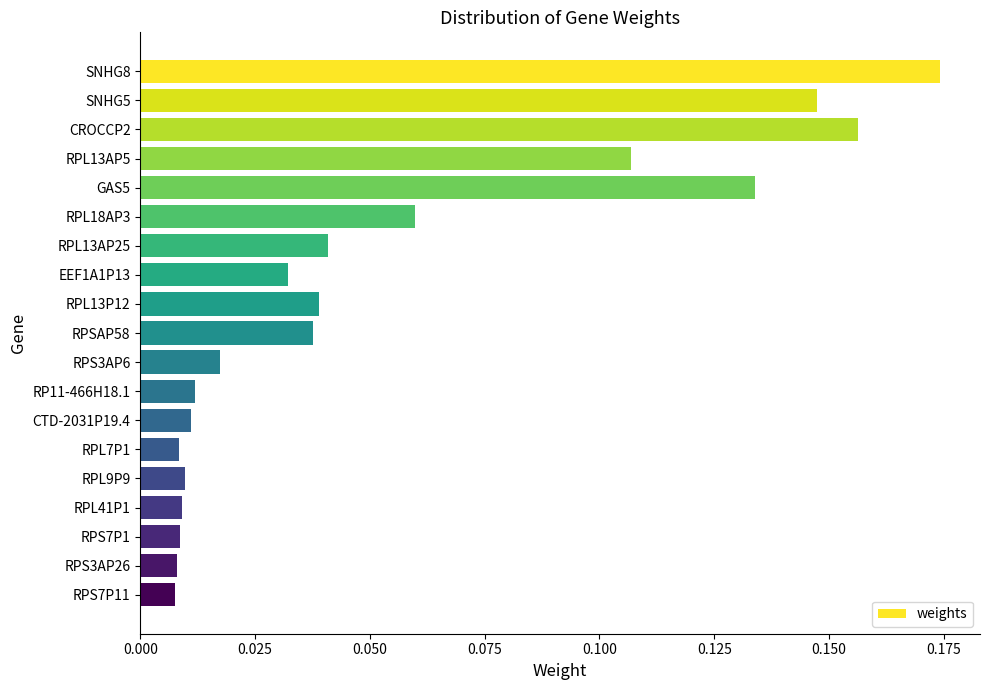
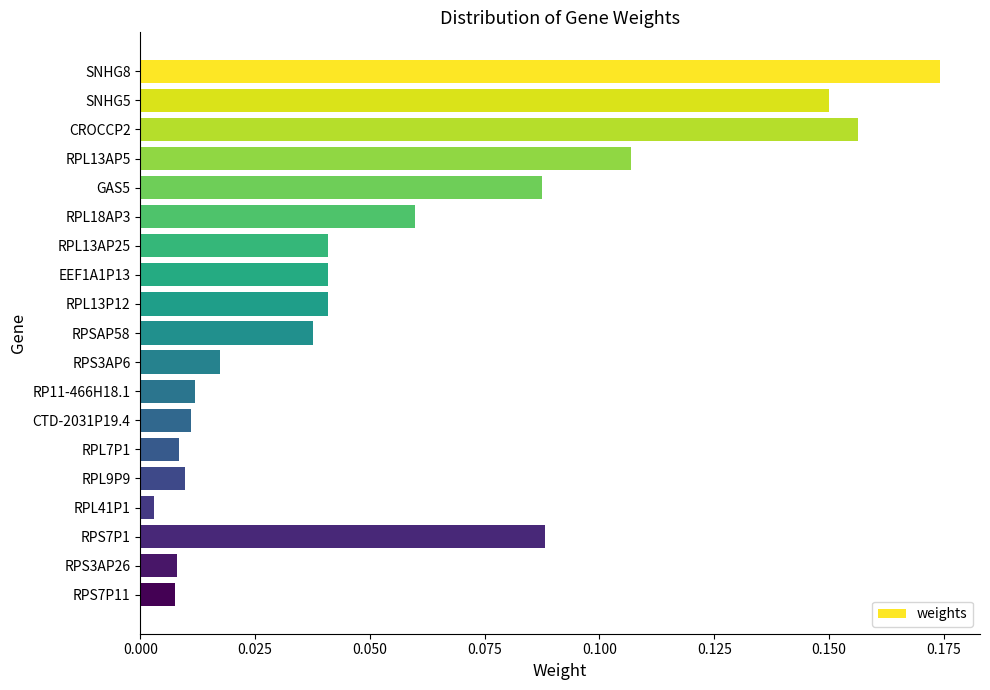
SNHG5: 0.147 -> 0.150
GAS5: 0.134 -> 0.087
EEF1A1P13: 0.032 -> 0.041
RPL13P12: 0.039 -> 0.041
RPL41P1: 0.009 -> 0.003
RPS7P1: 0.009 -> 0.088
